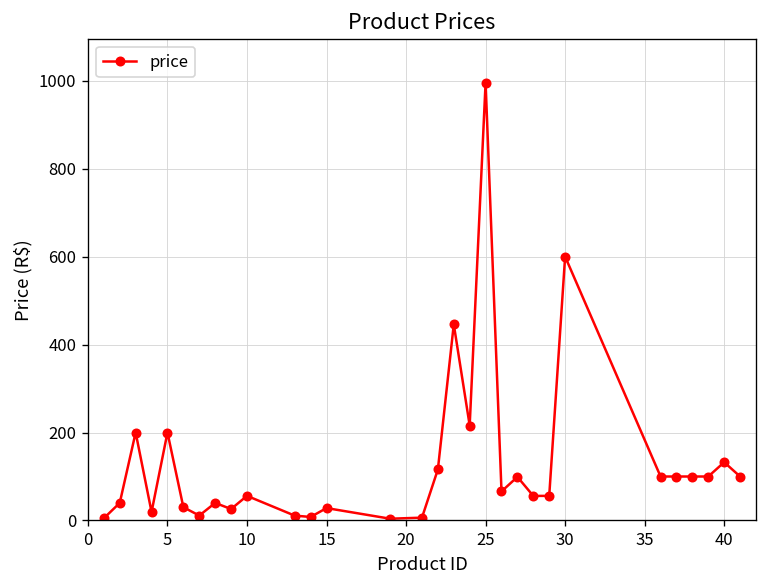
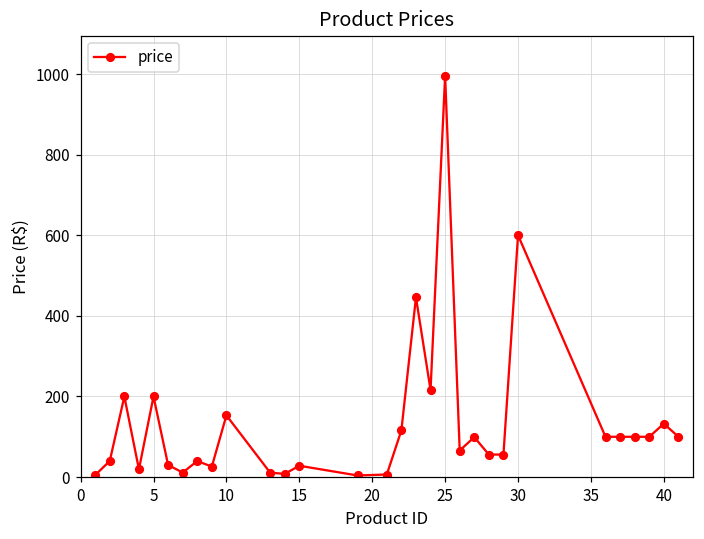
10: 60 -> 150
